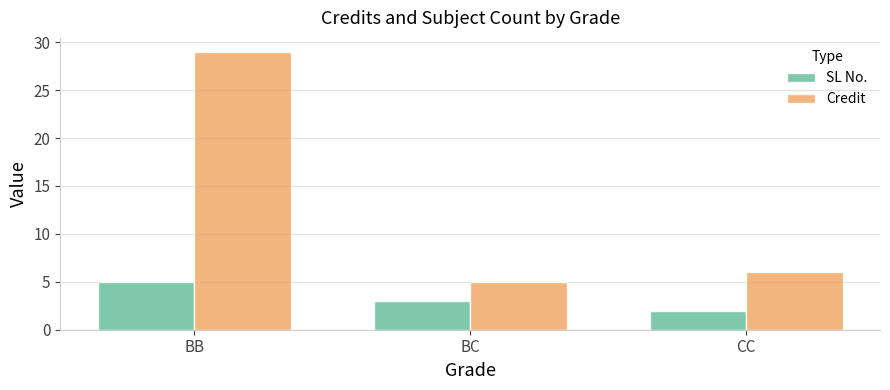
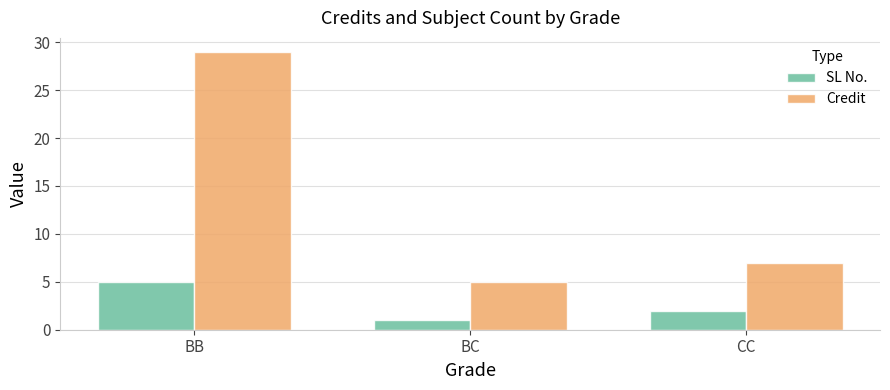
SL No., BC: 3 -> 1
Credit, CC: 6 -> 7
